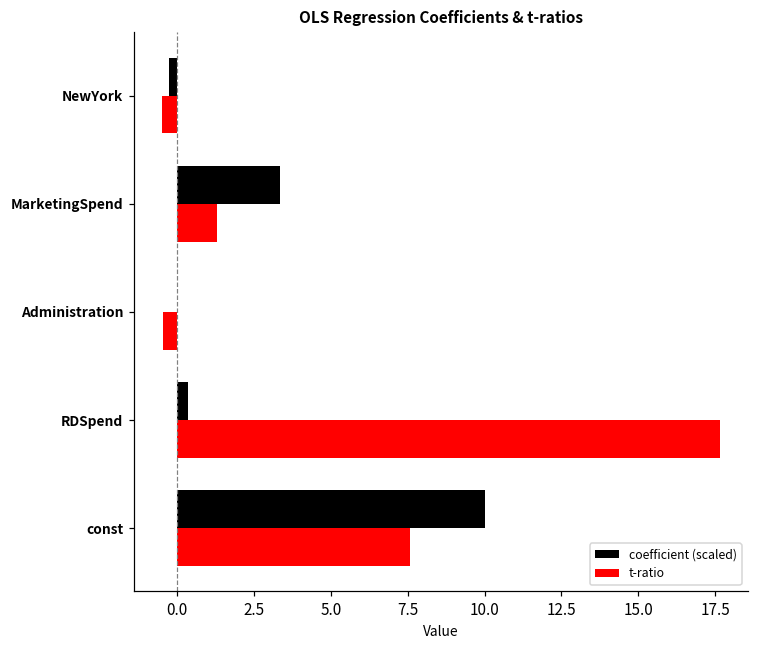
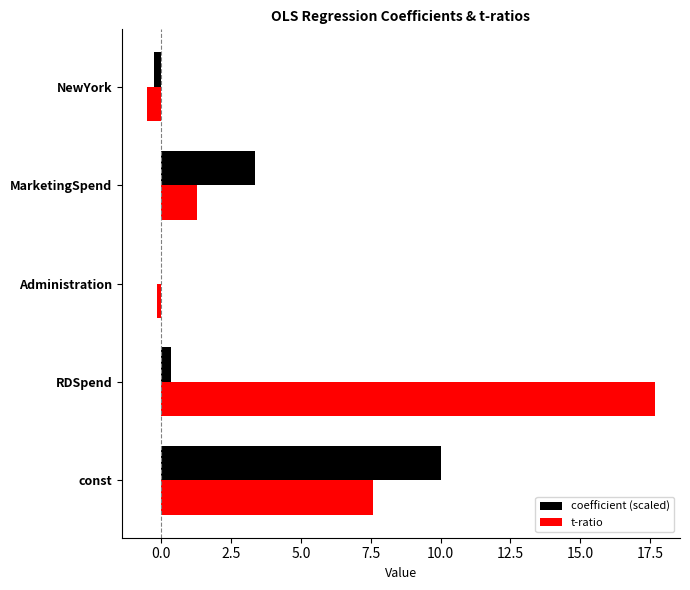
t-ratio, Administration: -0.5 -> -0.2
